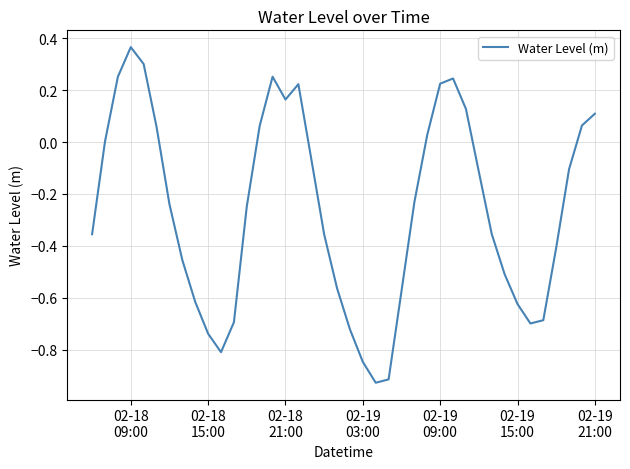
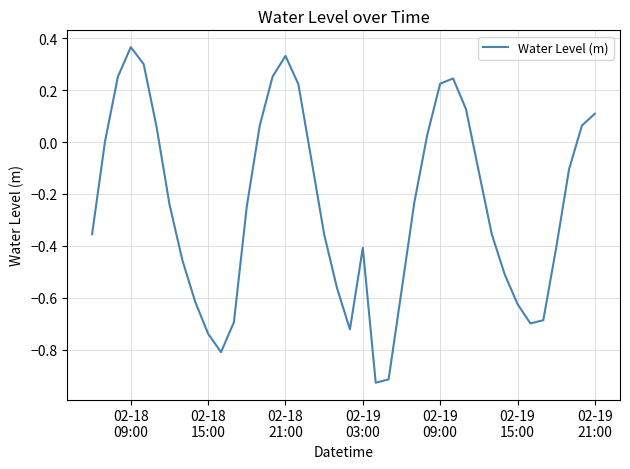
02-18 21:00: 0.16 -> 0.33
02-19 03:00: -0.85 -> -0.41
